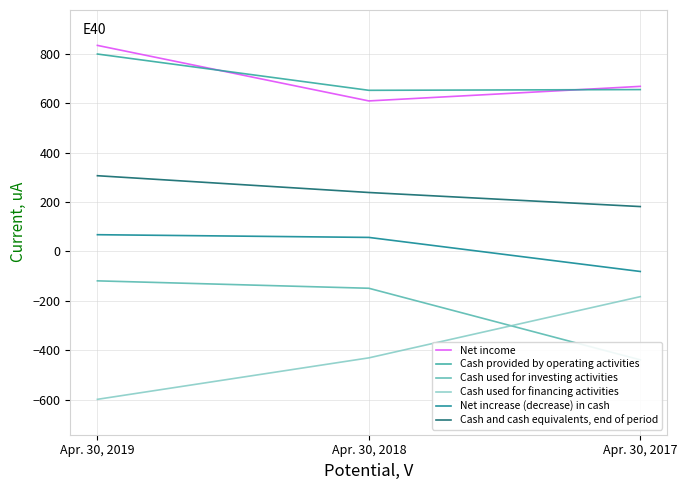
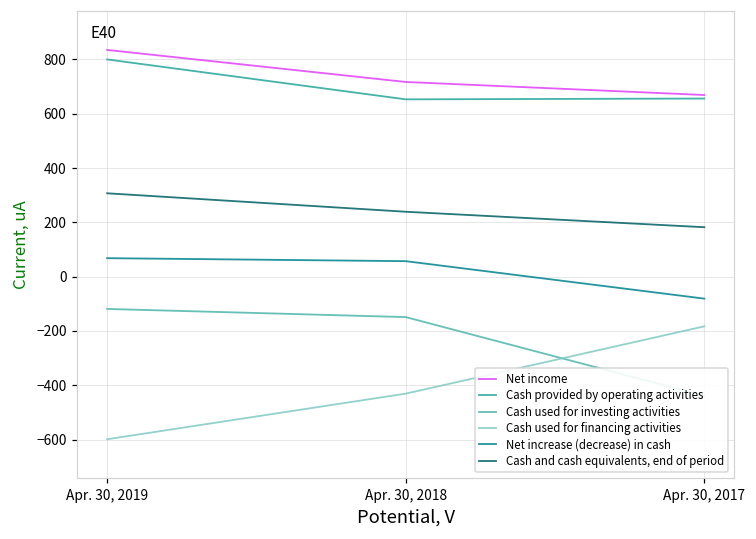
Net income, Apr. 30, 2018: 610 -> 720
